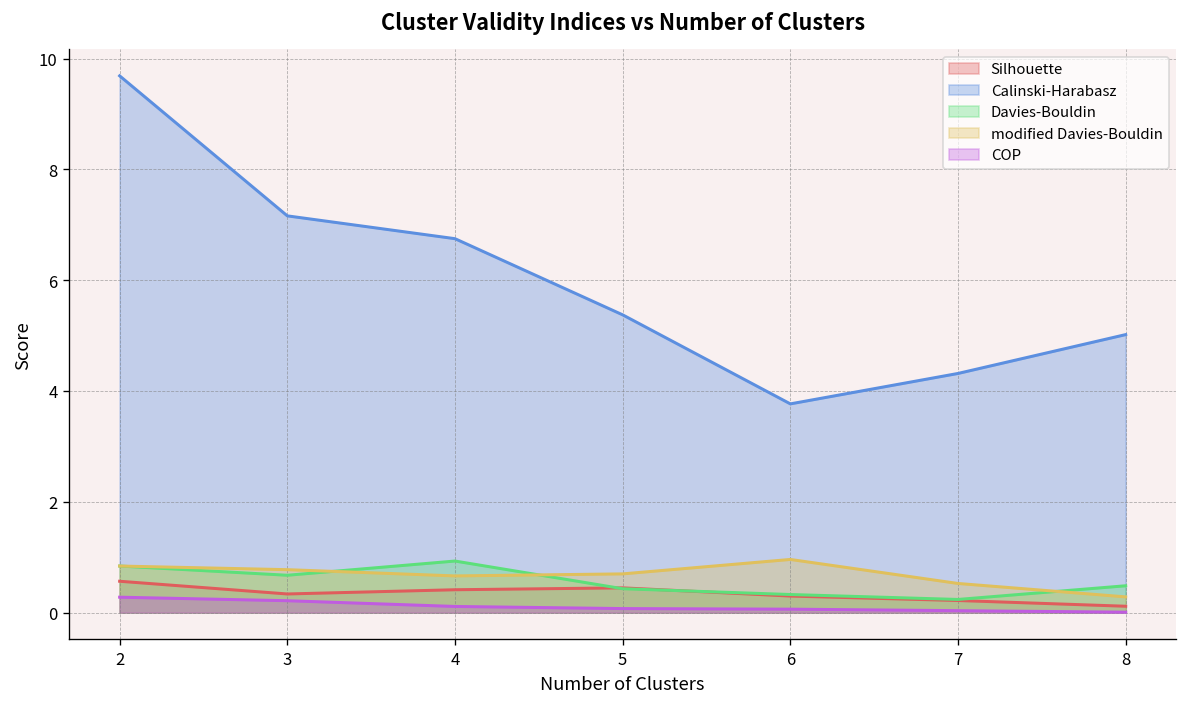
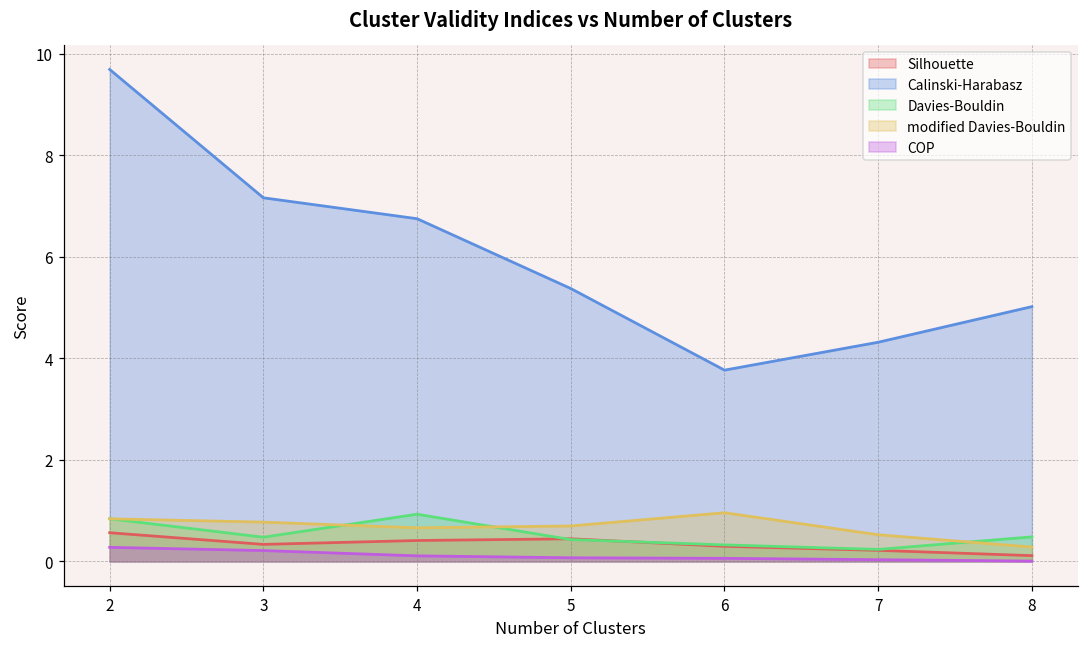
Davies-Bouldin, 3: 0.7 -> 0.5
